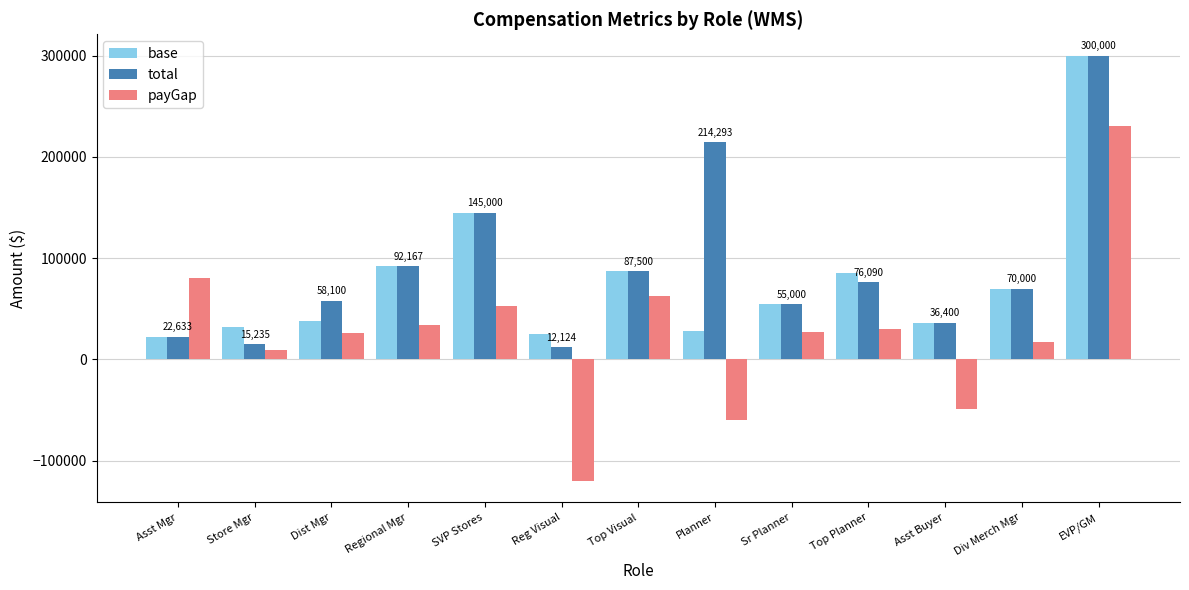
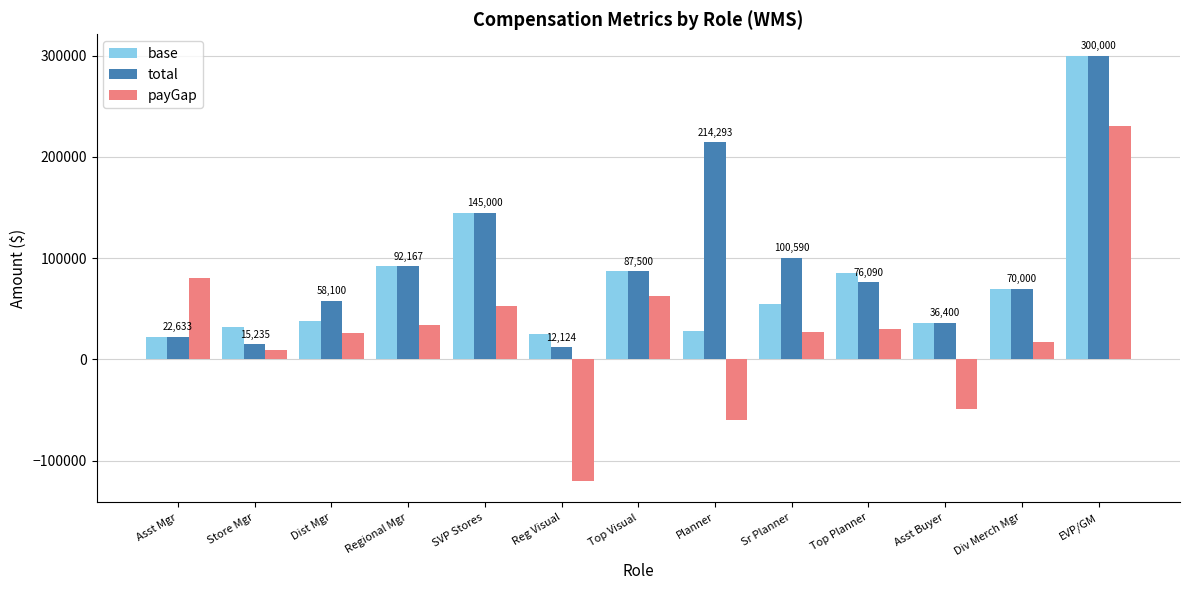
total, Sr Planner: 55,000 -> 100,590
